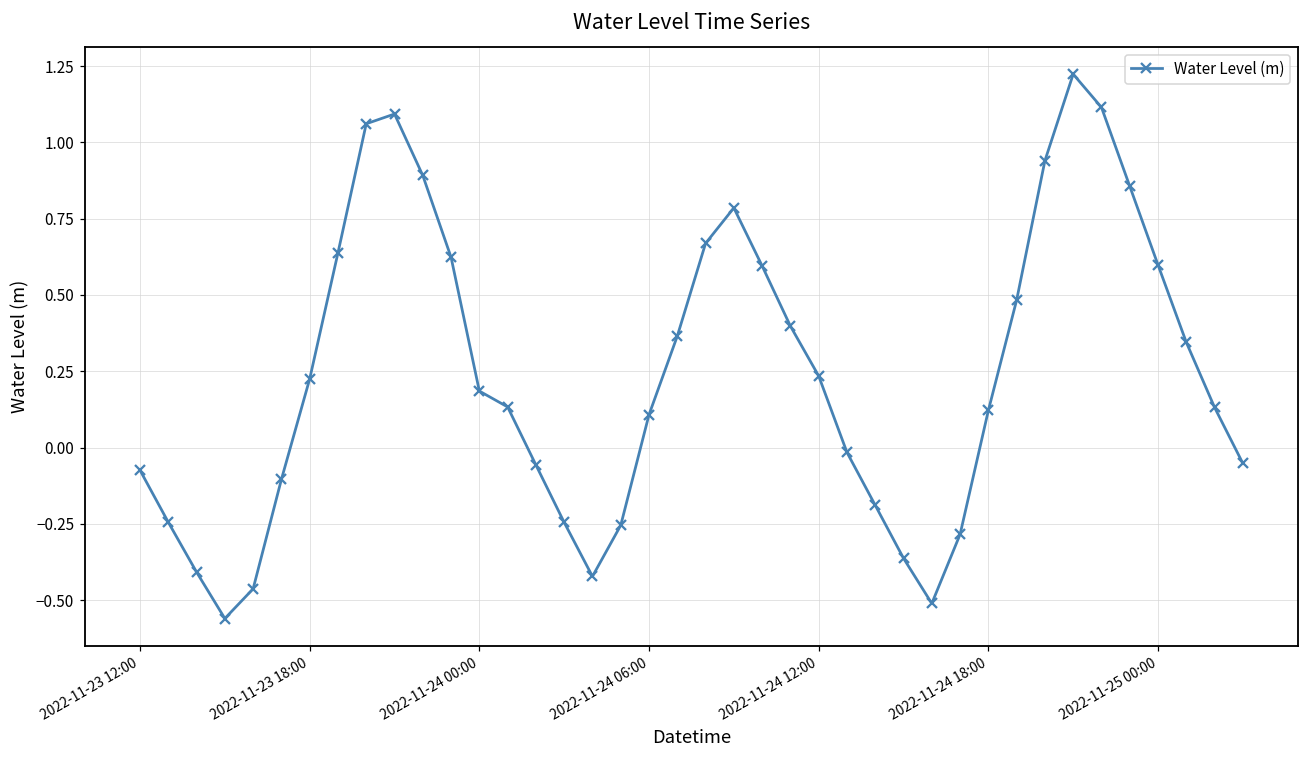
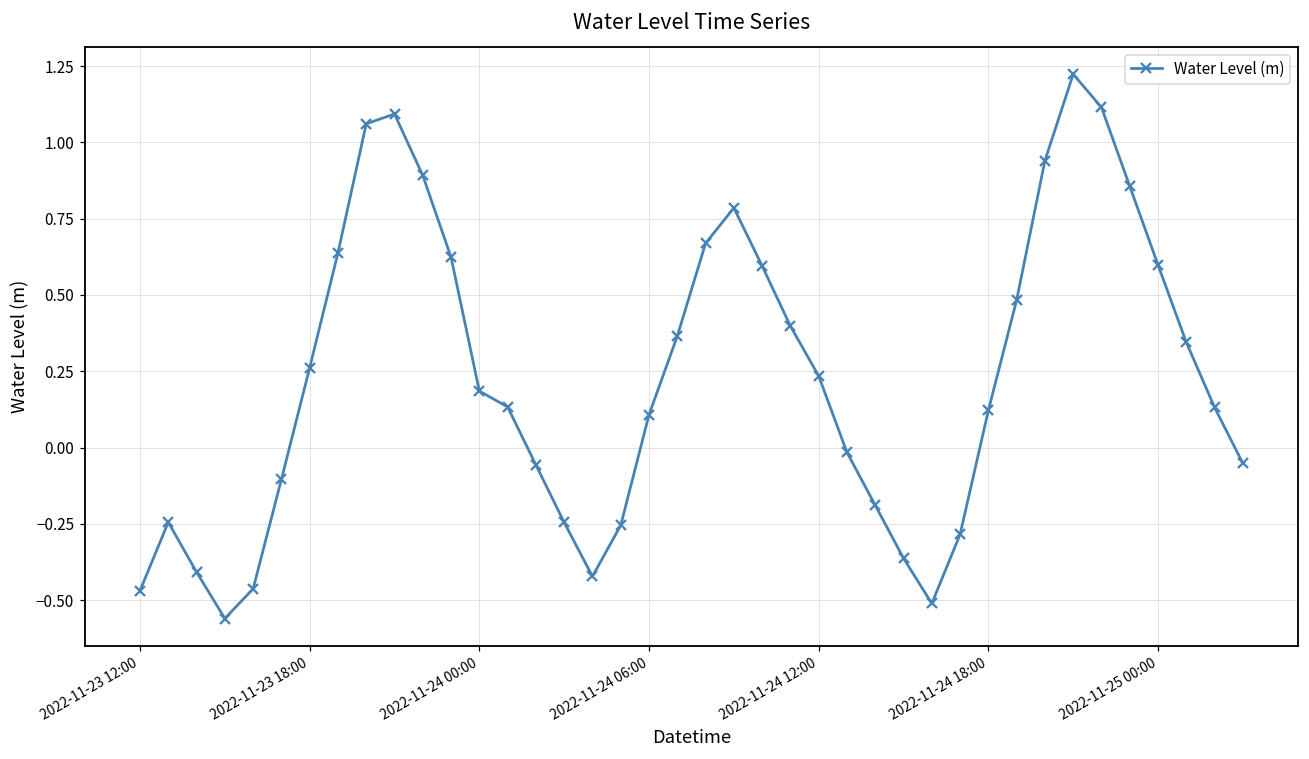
2022-11-23 12:00: -0.07 -> -0.47
2022-11-23 18:00: 0.22 -> 0.26
